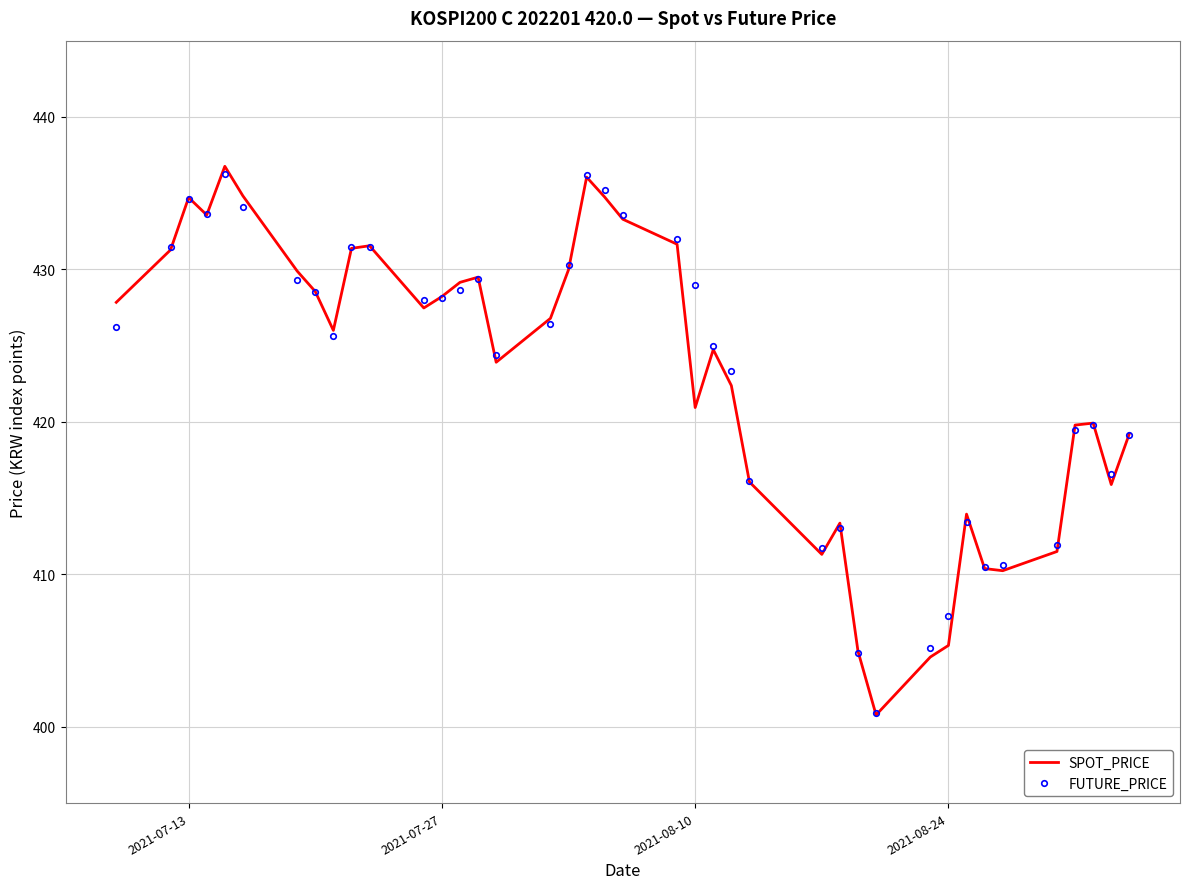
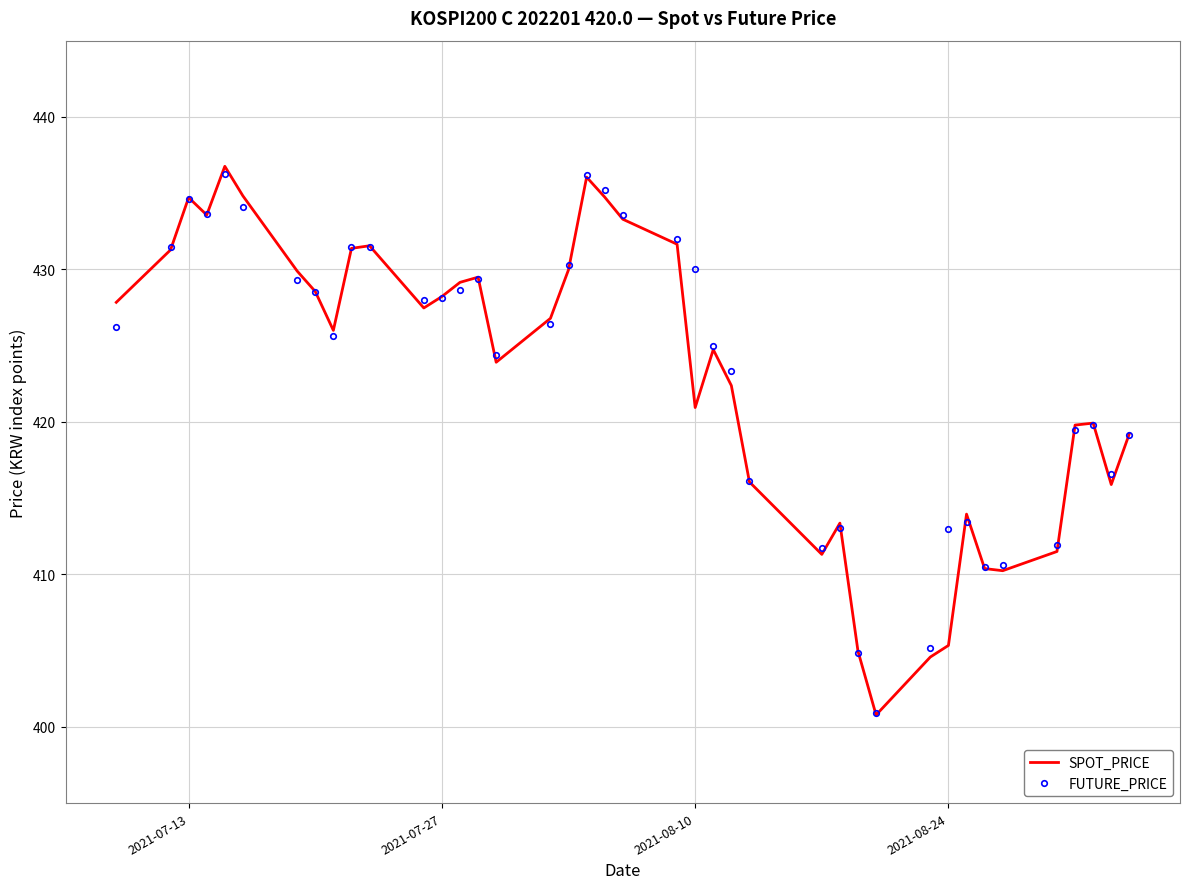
FUTURE_PRICE, 2021-08-10: 429 -> 430
FUTURE_PRICE, 2021-08-24: 407.3 -> 413.0
